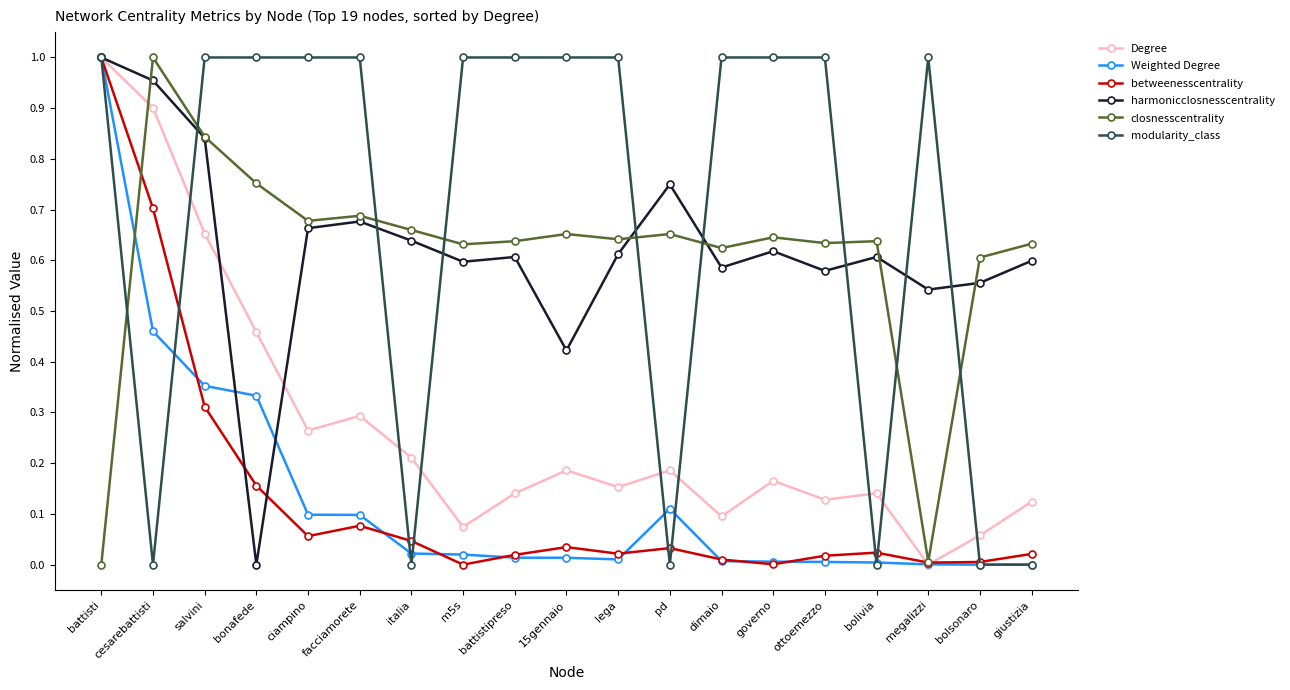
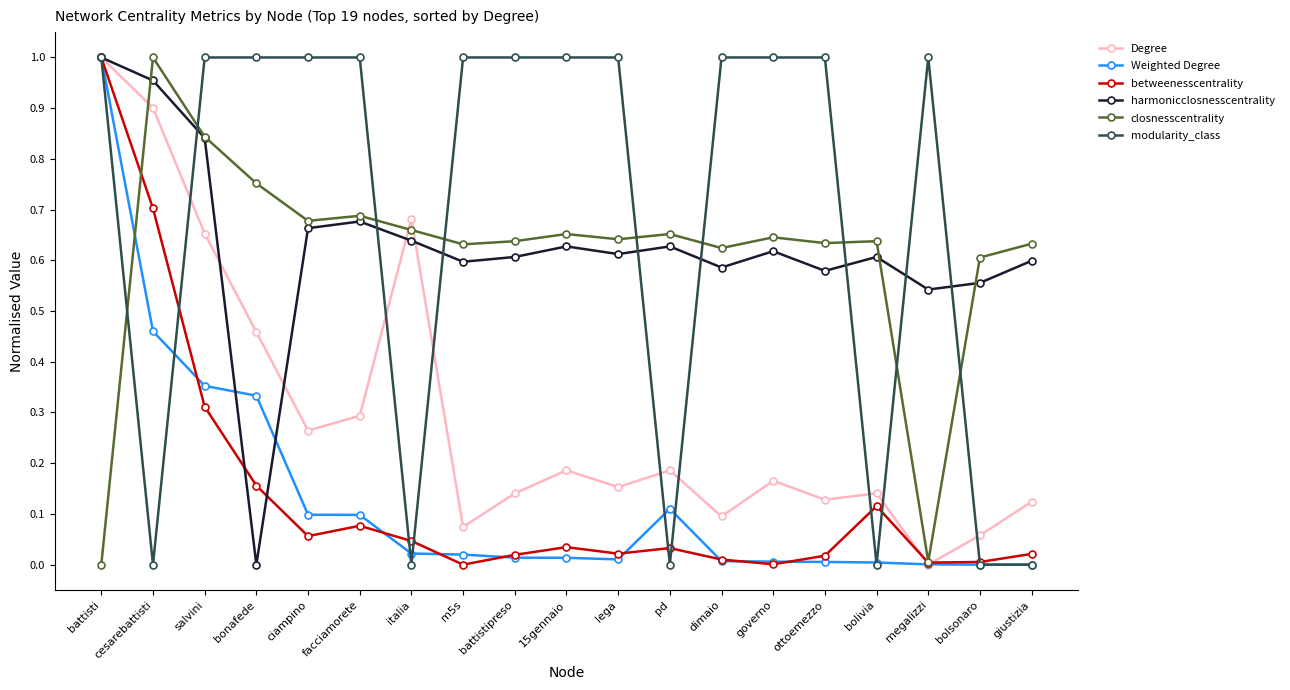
Degree, italia: 0.21 -> 0.68
harmonicclosnesscentrality, 15gennaio: 0.42 -> 0.63
harmonicclosnesscentrality, pd: 0.75 -> 0.63
betweenesscentrality, bolivia: 0.02 -> 0.12
